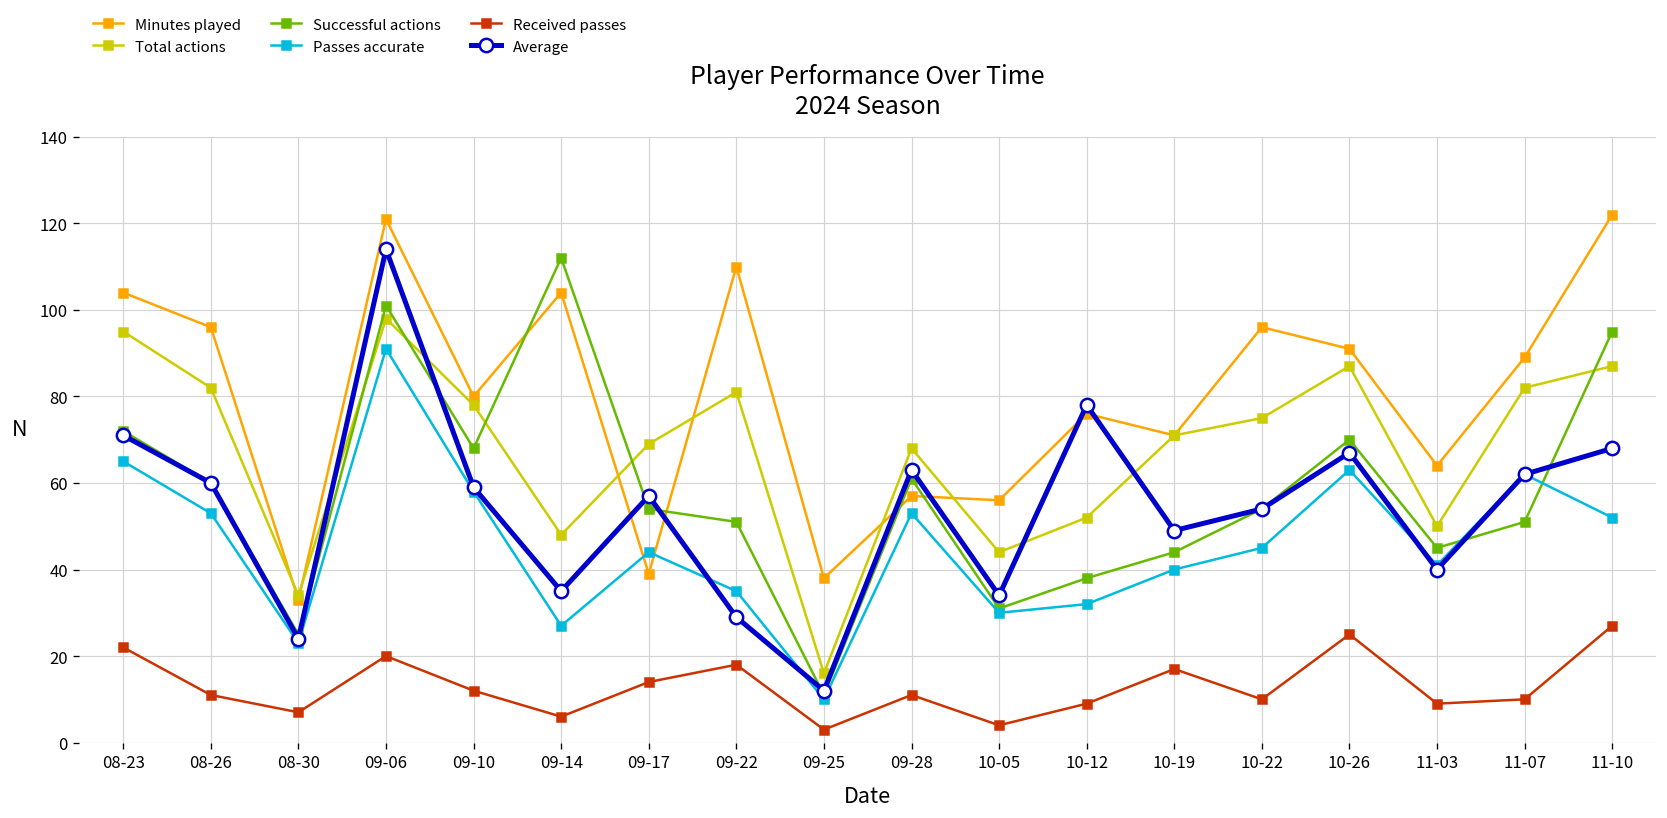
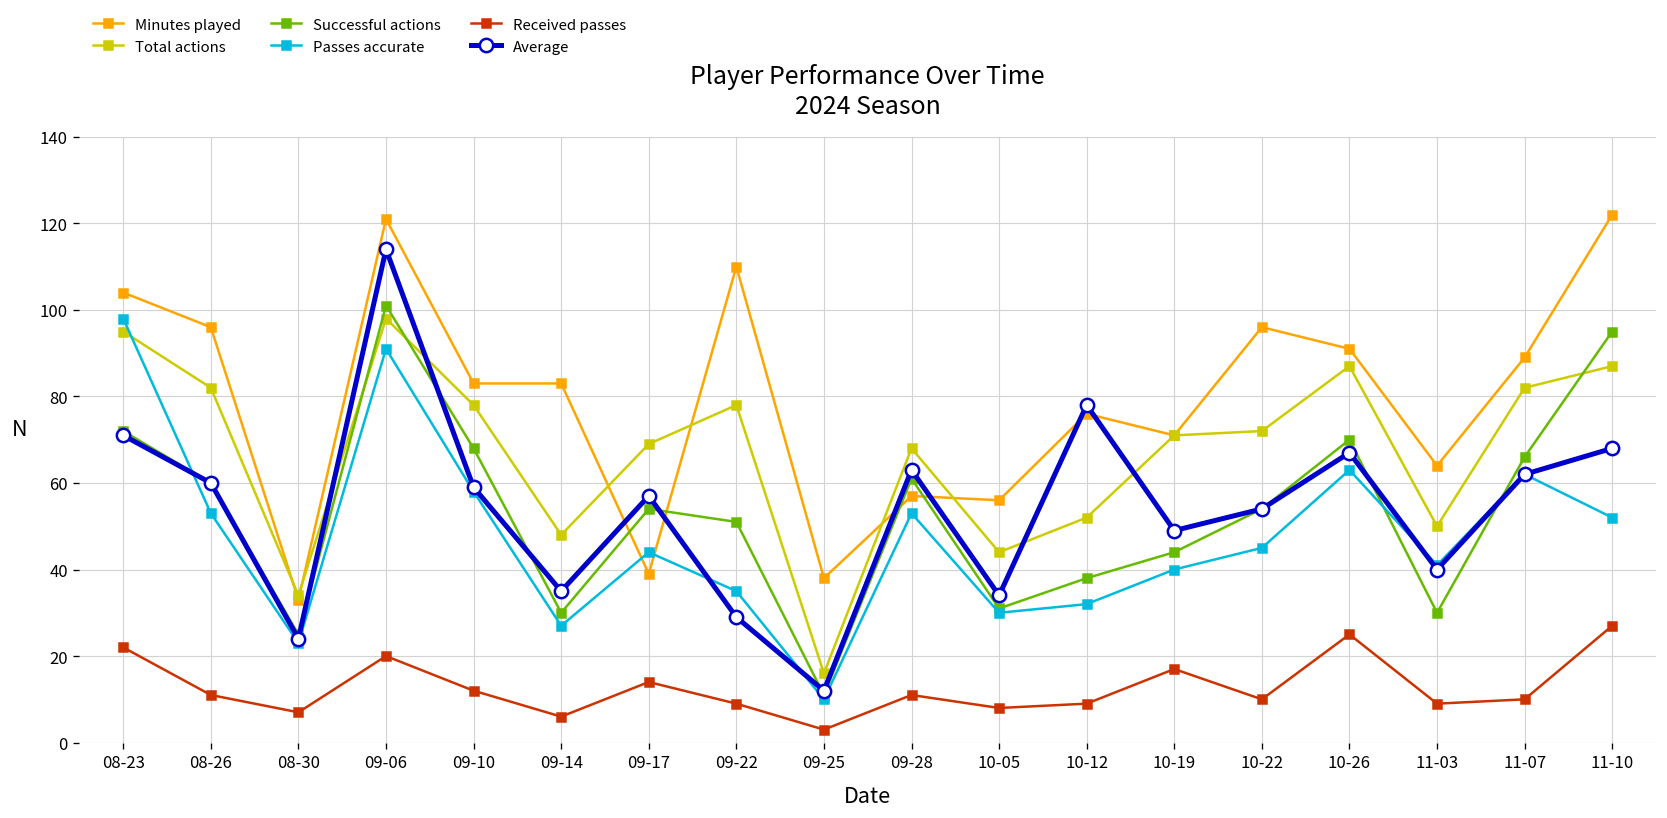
Passes accurate, 08-23: 65 -> 98
Minutes played, 09-10: 80 -> 83
Minutes played, 09-14: 104 -> 83
Successful actions, 09-14: 112 -> 30
Total actions, 09-22: 81 -> 78
Received passes, 09-22: 18 -> 9
Received passes, 10-05: 4 -> 8
Total actions, 10-22: 75 -> 72
Successful actions, 11-03: 45 -> 30
Successful actions, 11-07: 51 -> 66
